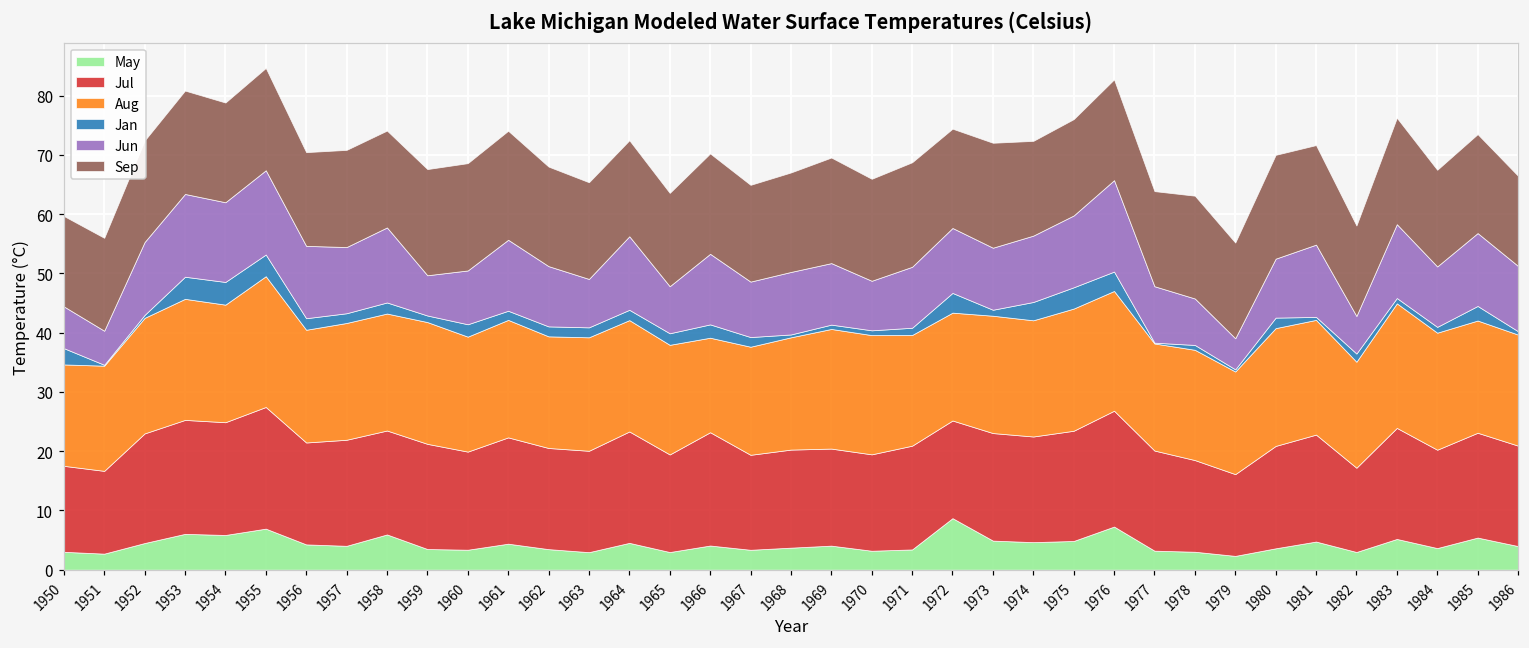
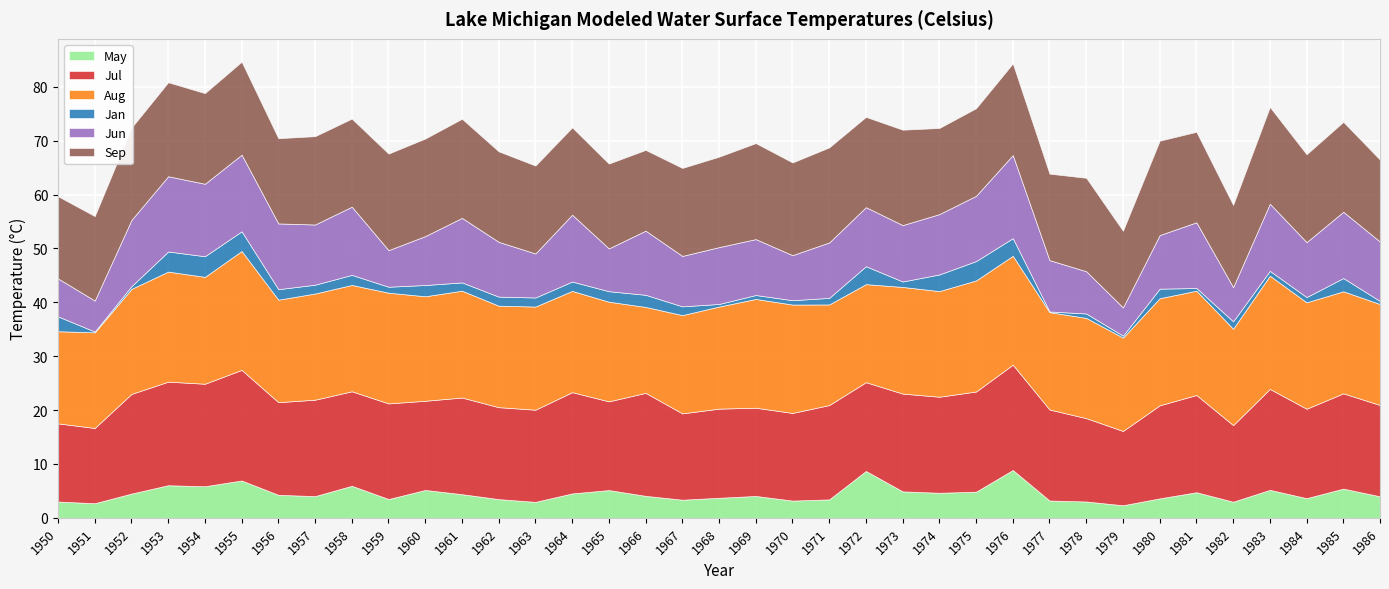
May, 1960: 3 -> 5
May, 1965: 3 -> 5
Sep, 1966: 17 -> 15
May, 1976: 7 -> 9
Sep, 1979: 16 -> 14
